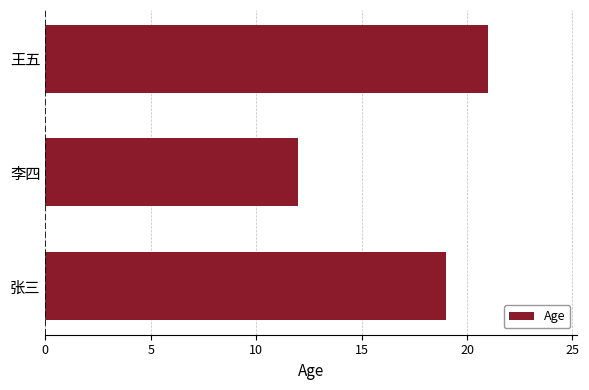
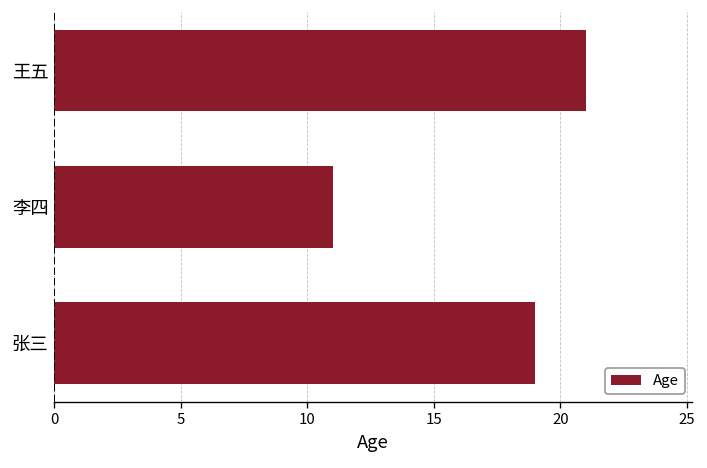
李四: 12 -> 11
